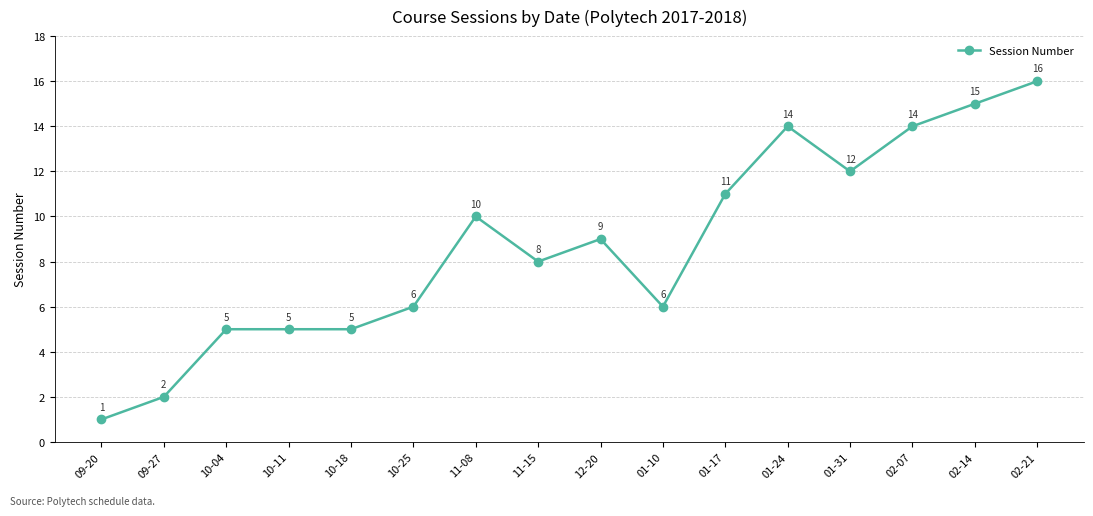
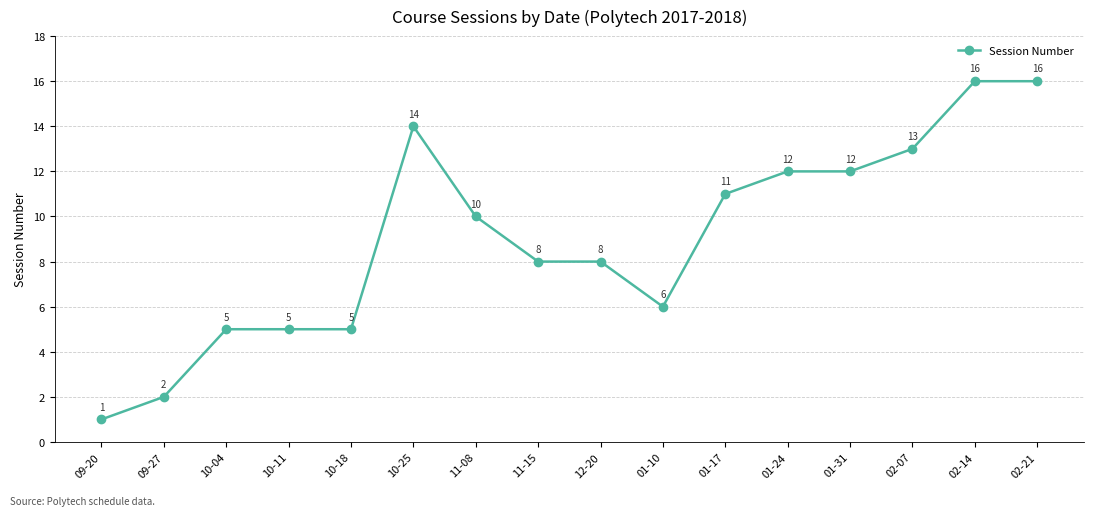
10-25: 6 -> 14
12-20: 9 -> 8
01-24: 14 -> 12
02-07: 14 -> 13
02-14: 15 -> 16
